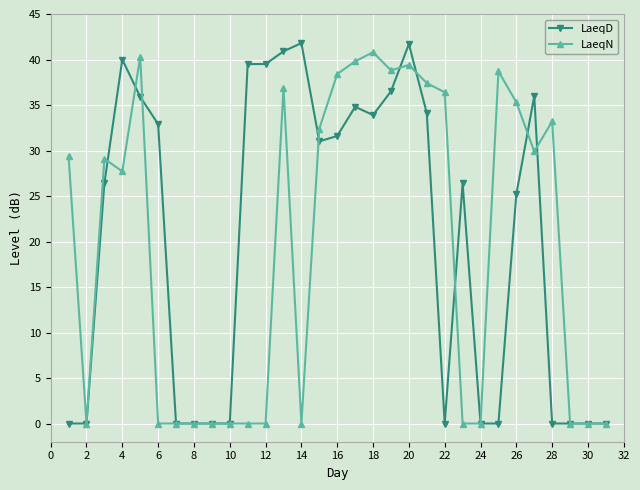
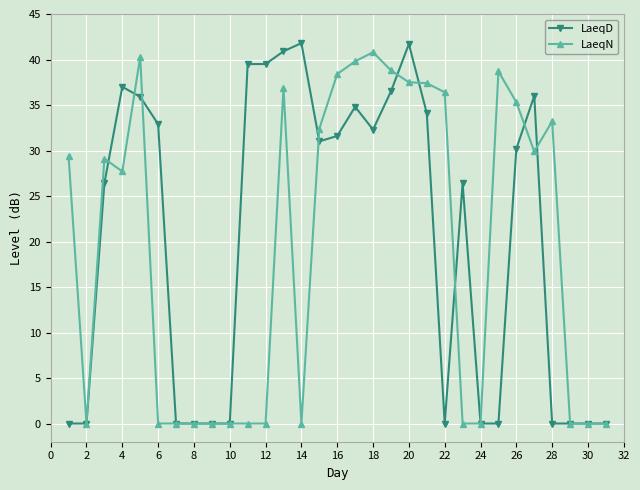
LaeqD, 4: 40 -> 37
LaeqD, 18: 34 -> 32
LaeqN, 20: 39 -> 38
LaeqD, 26: 25 -> 30
